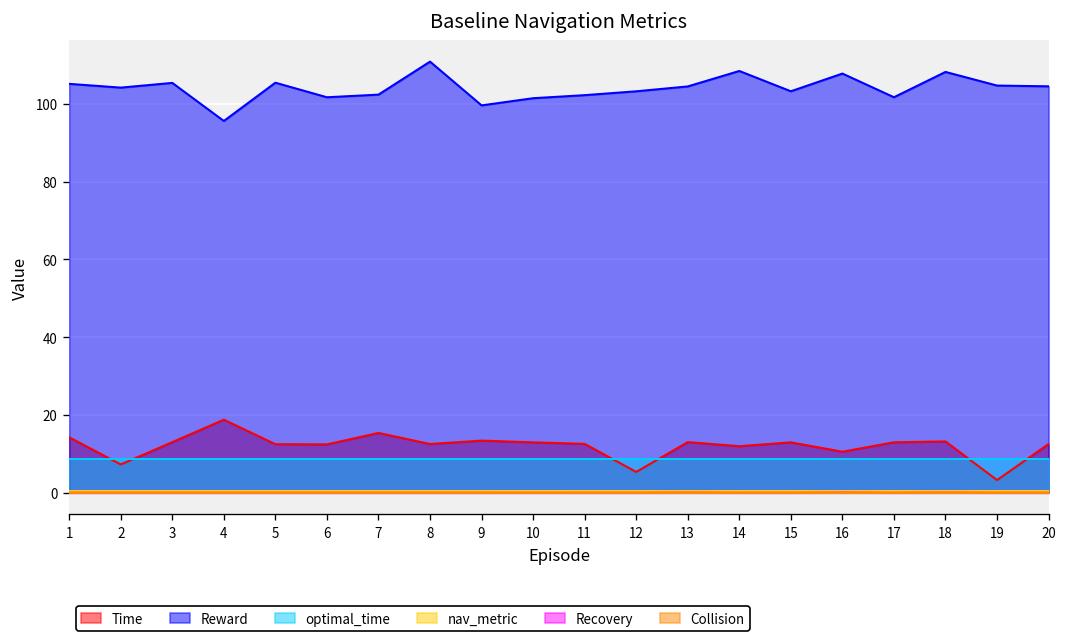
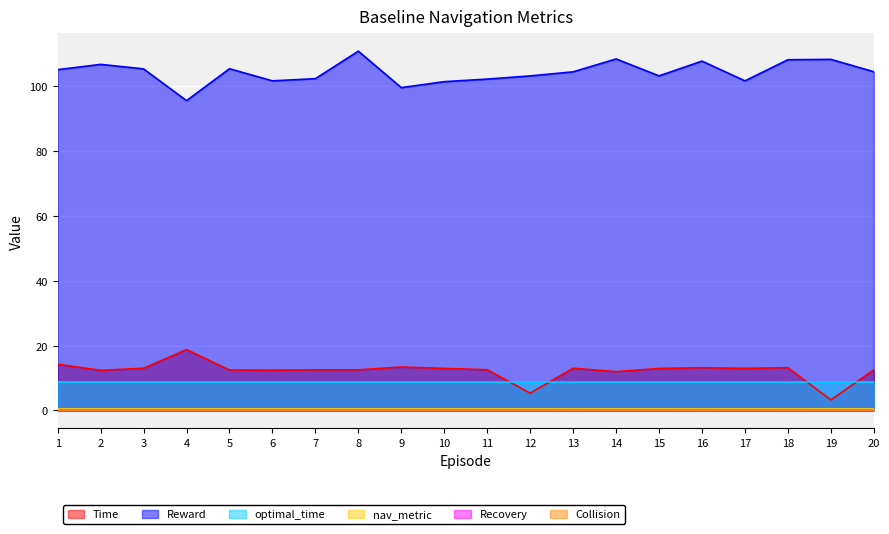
Time, 2: 7 -> 12
Reward, 2: 104 -> 107
Time, 7: 15 -> 13
Time, 16: 11 -> 13
Reward, 19: 105 -> 108
